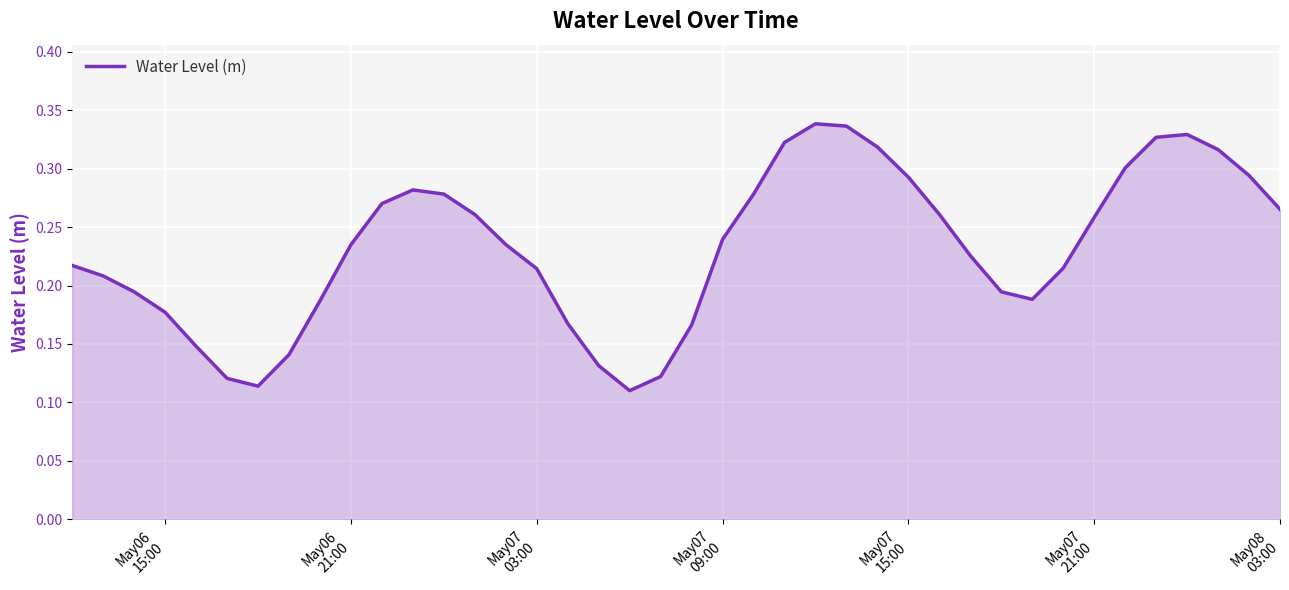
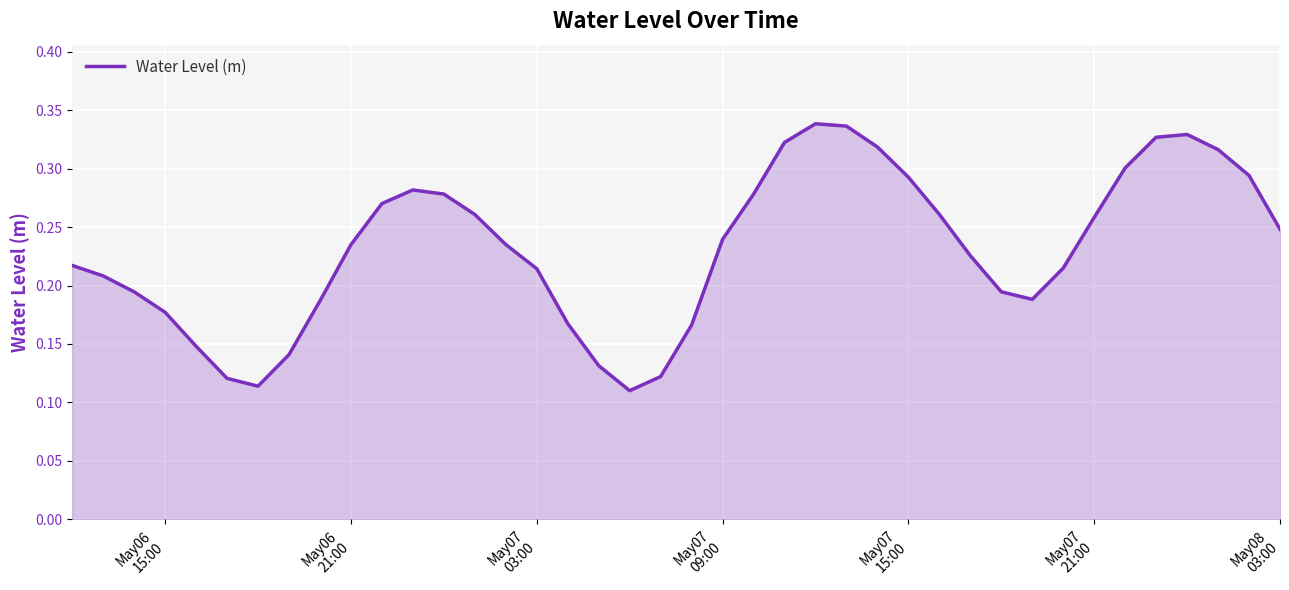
May08 03:00: 0.265 -> 0.248
